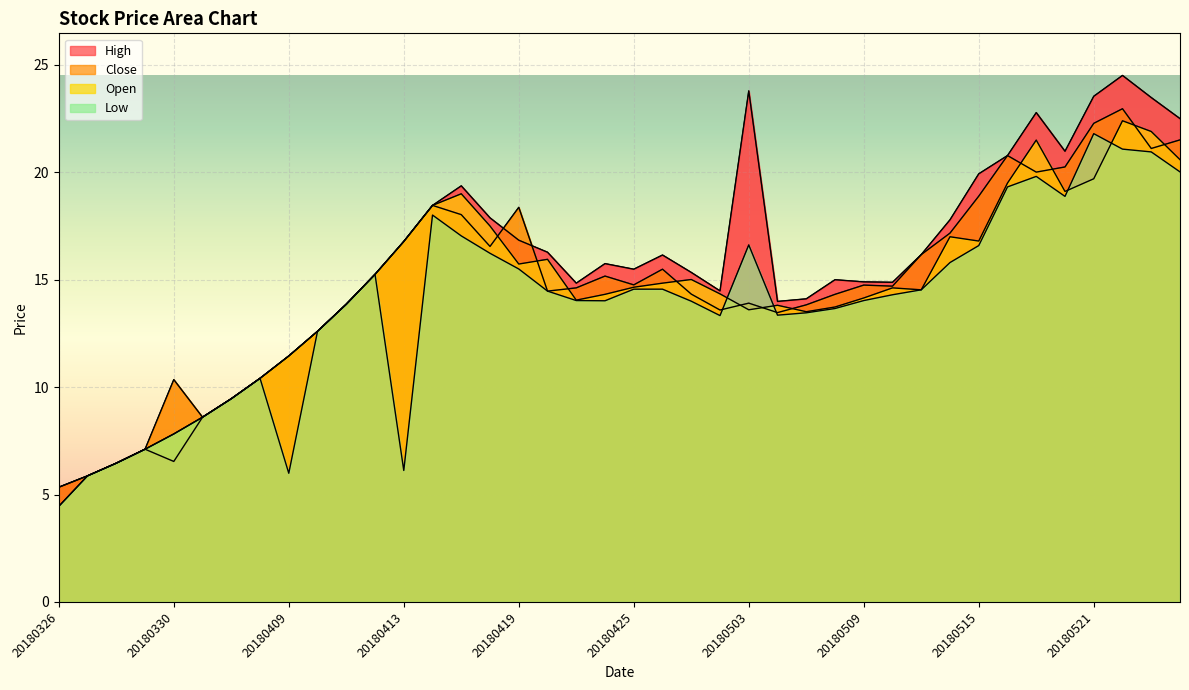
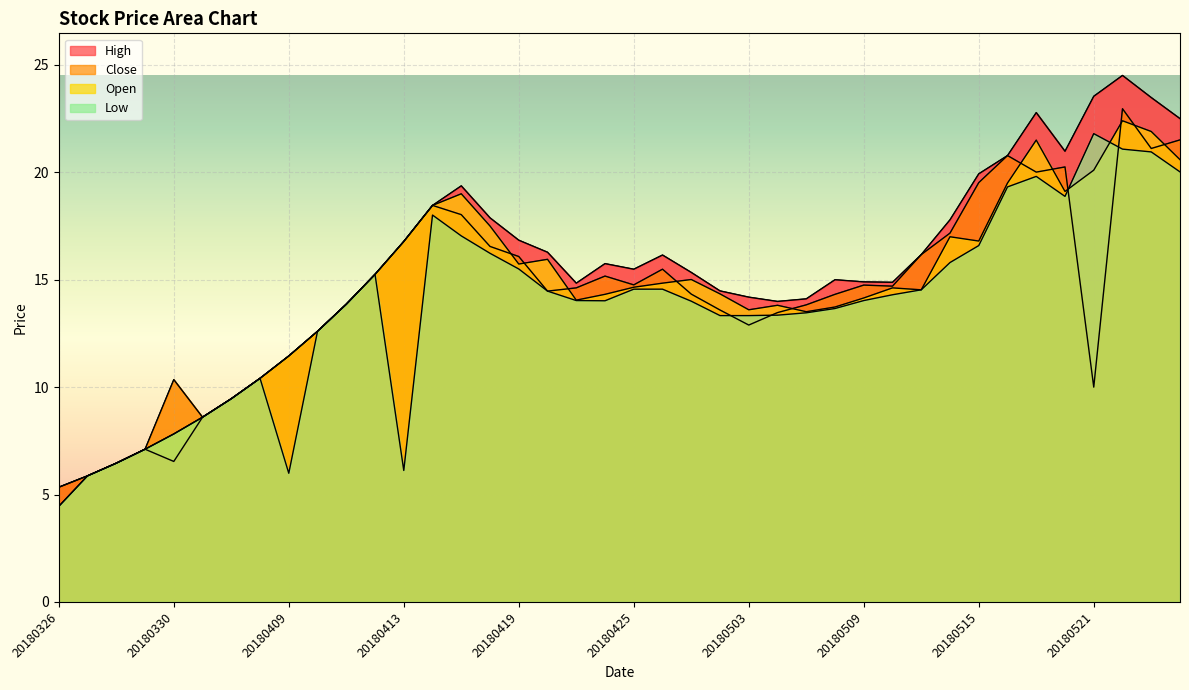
Close, 20180419: 18.4 -> 16.1
High, 20180503: 23.8 -> 14.2
Close, 20180503: 13.9 -> 12.9
Low, 20180503: 16.6 -> 13.3
Close, 20180515: 18.9 -> 19.5
Close, 20180521: 22.3 -> 10.0
Open, 20180521: 19.7 -> 20.1
